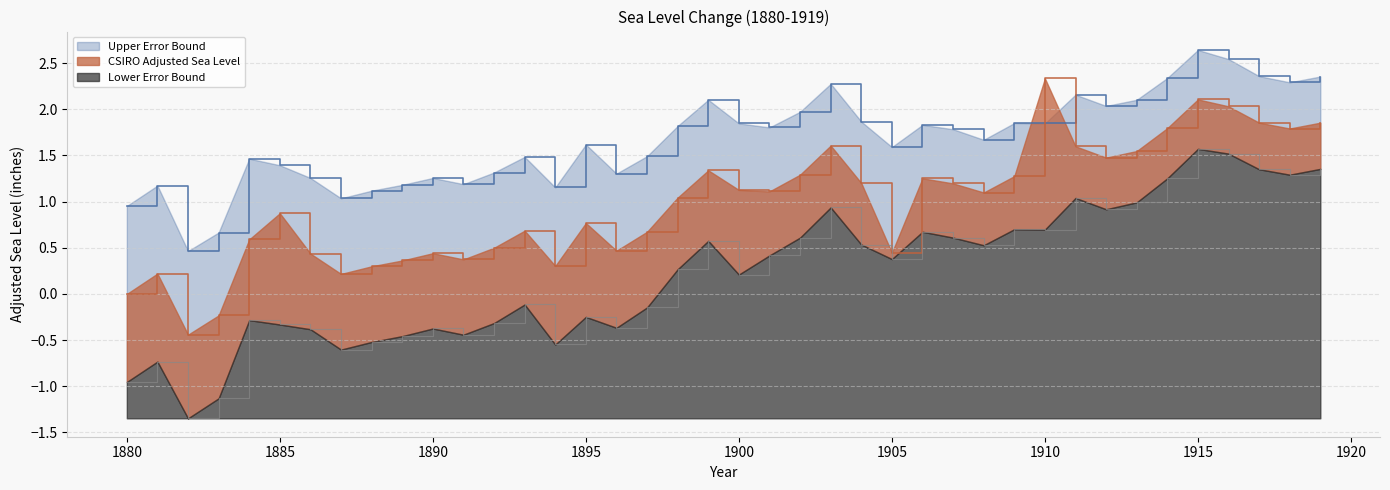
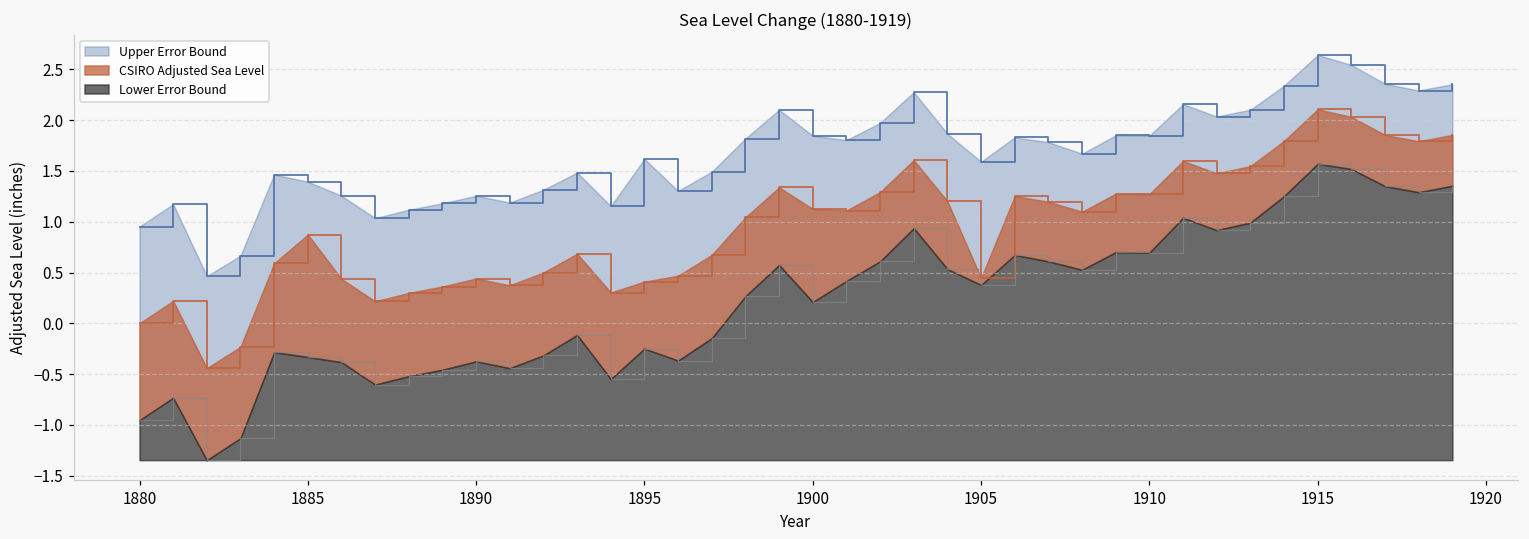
CSIRO Adjusted Sea Level, 1895: 0.8 -> 0.4
CSIRO Adjusted Sea Level, 1910: 2.3 -> 1.3
